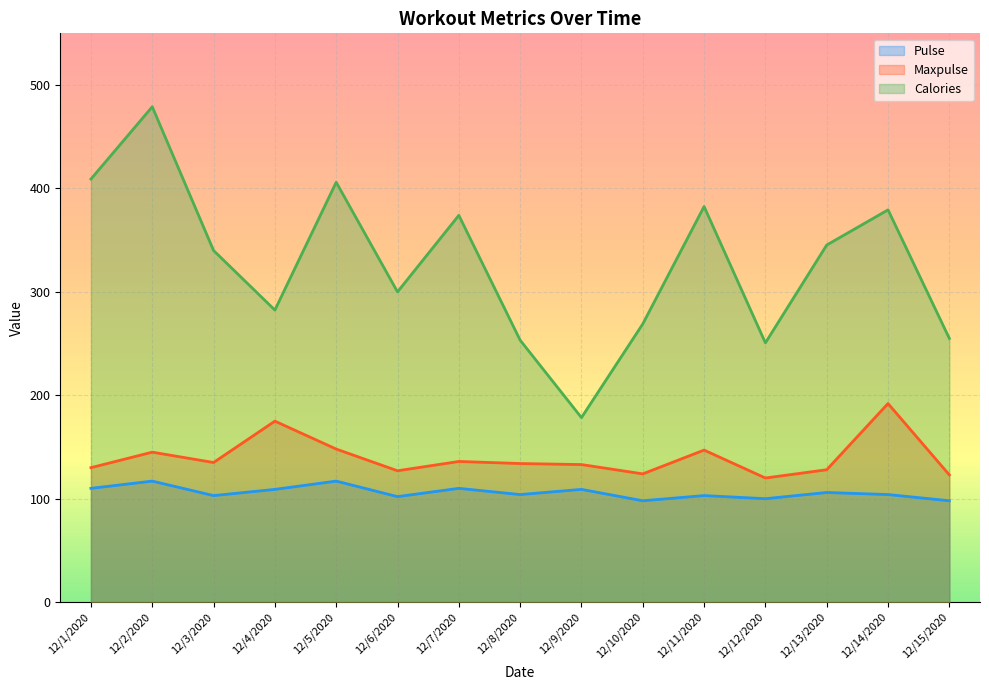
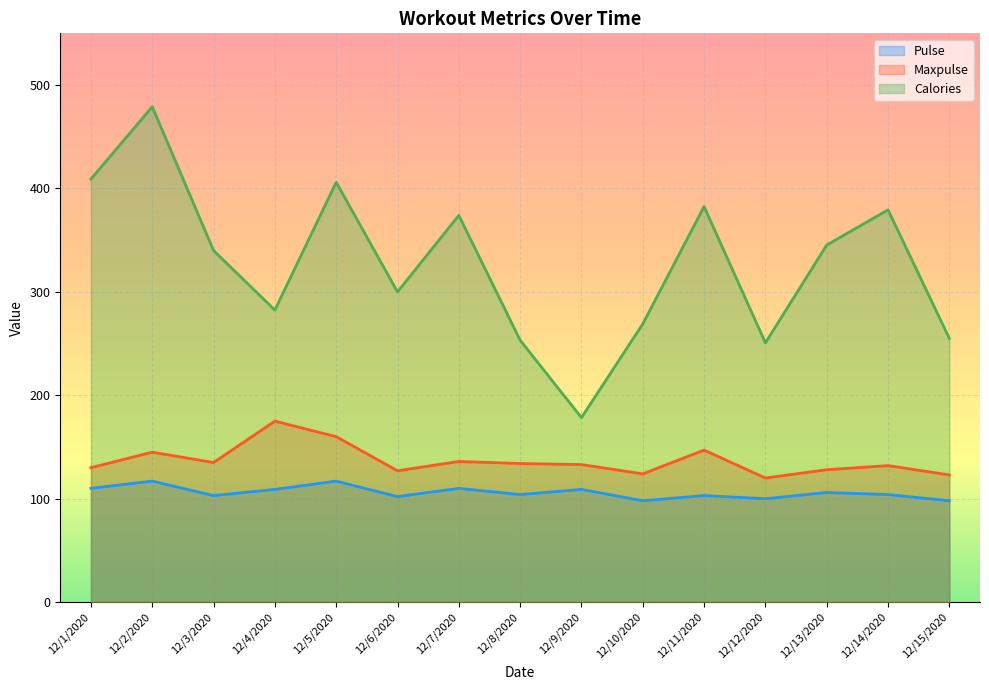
Maxpulse, 12/5/2020: 148 -> 160
Maxpulse, 12/14/2020: 192 -> 132
